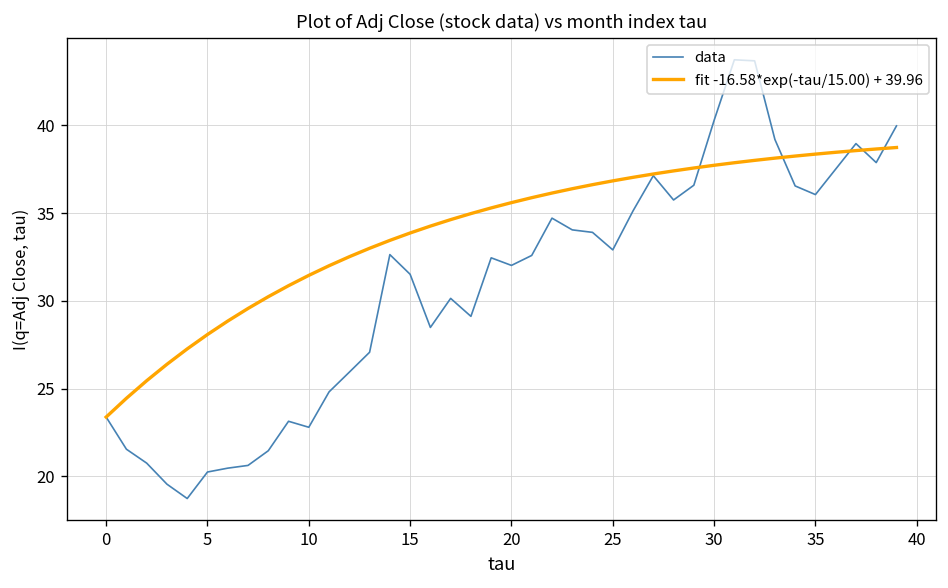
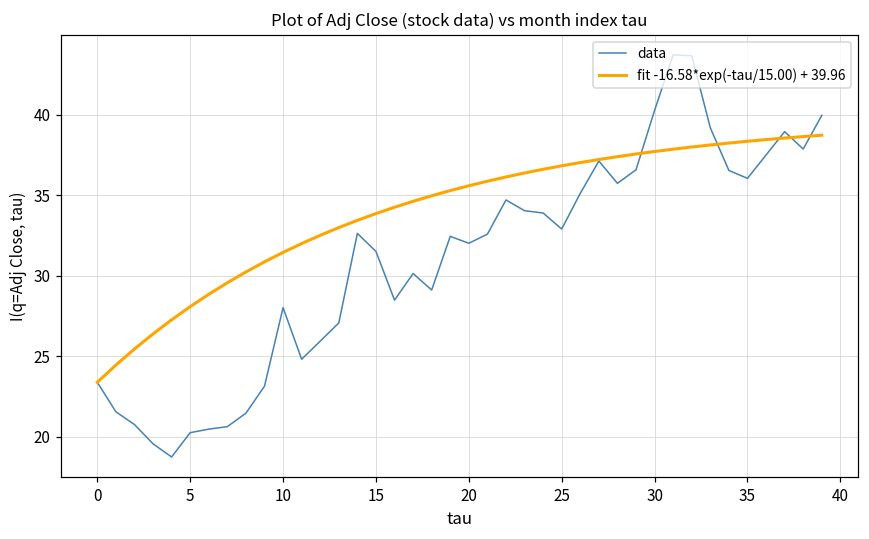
data, 10: 22.8 -> 28.0
